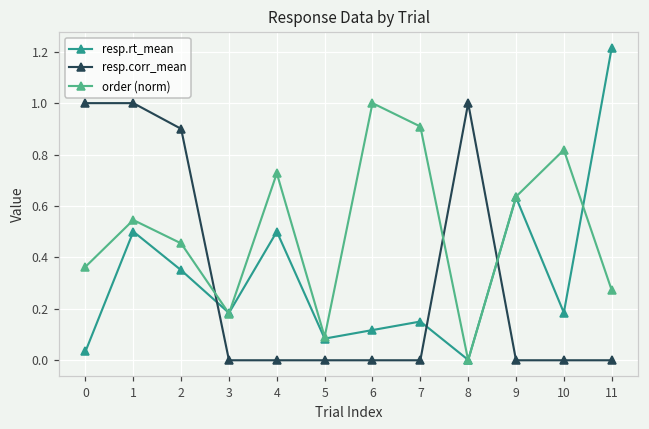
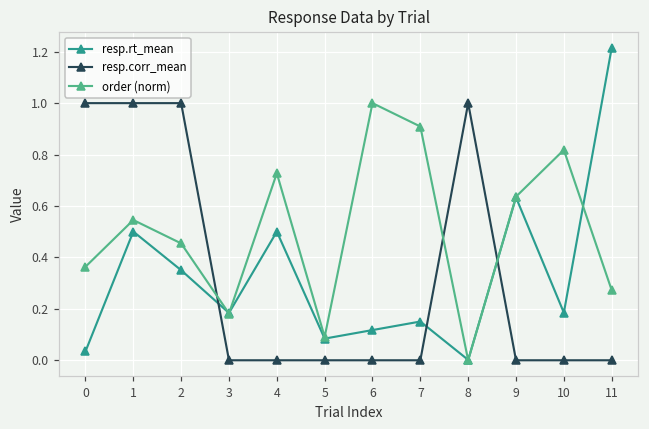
resp.corr_mean, 2: 0.9 -> 1.0
